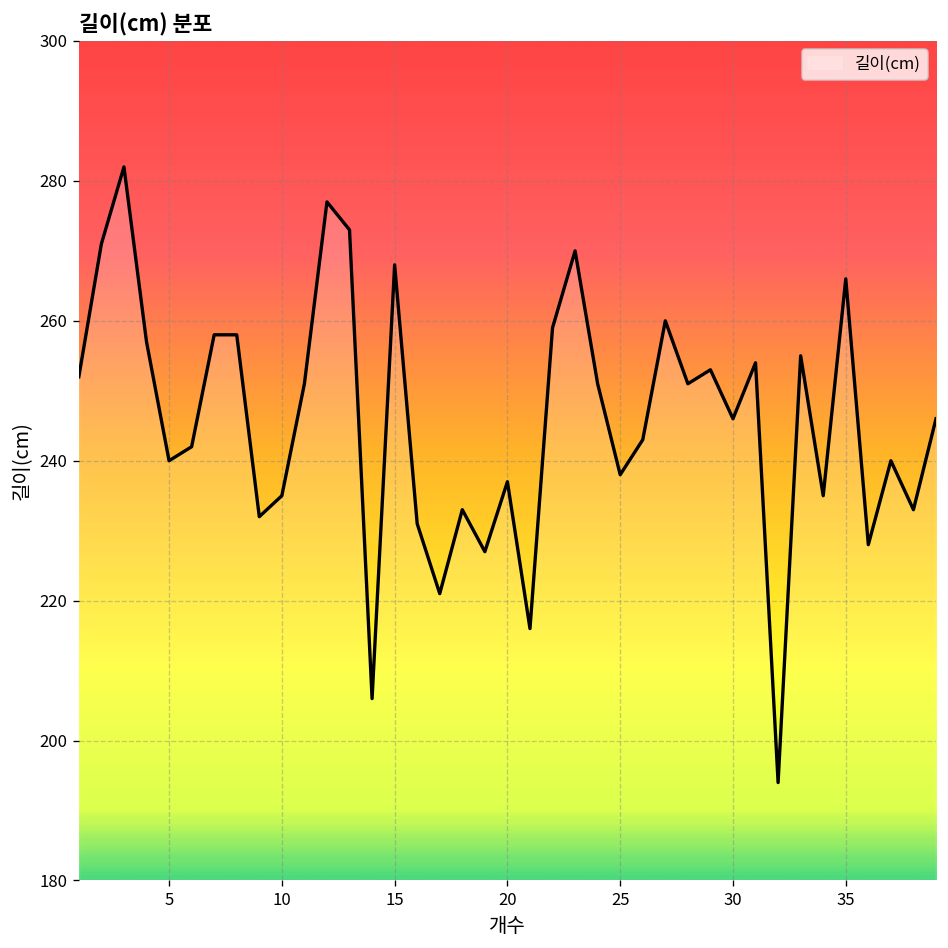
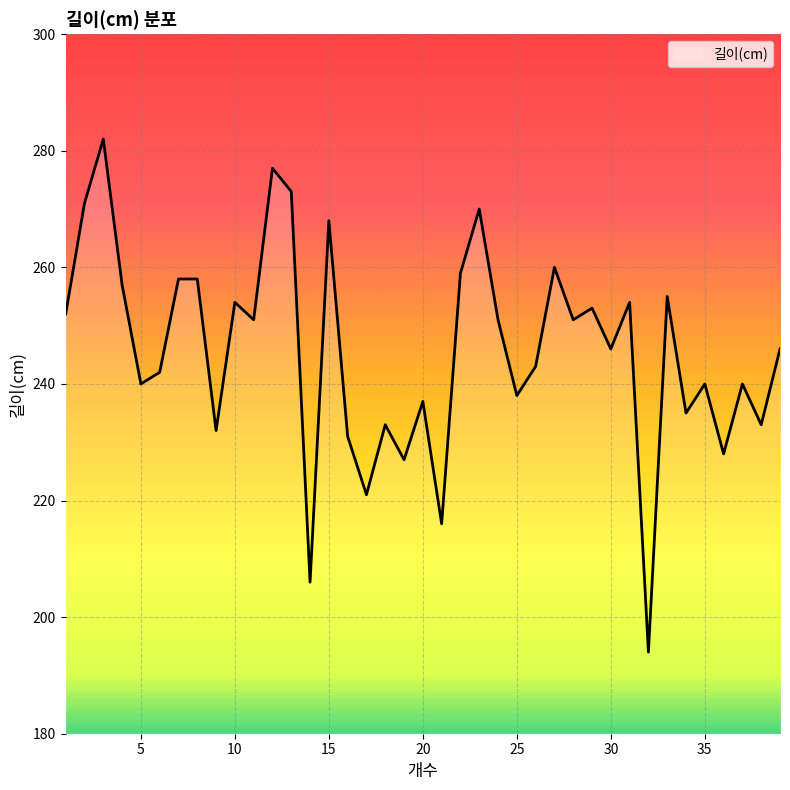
10: 235 -> 254
35: 266 -> 240
